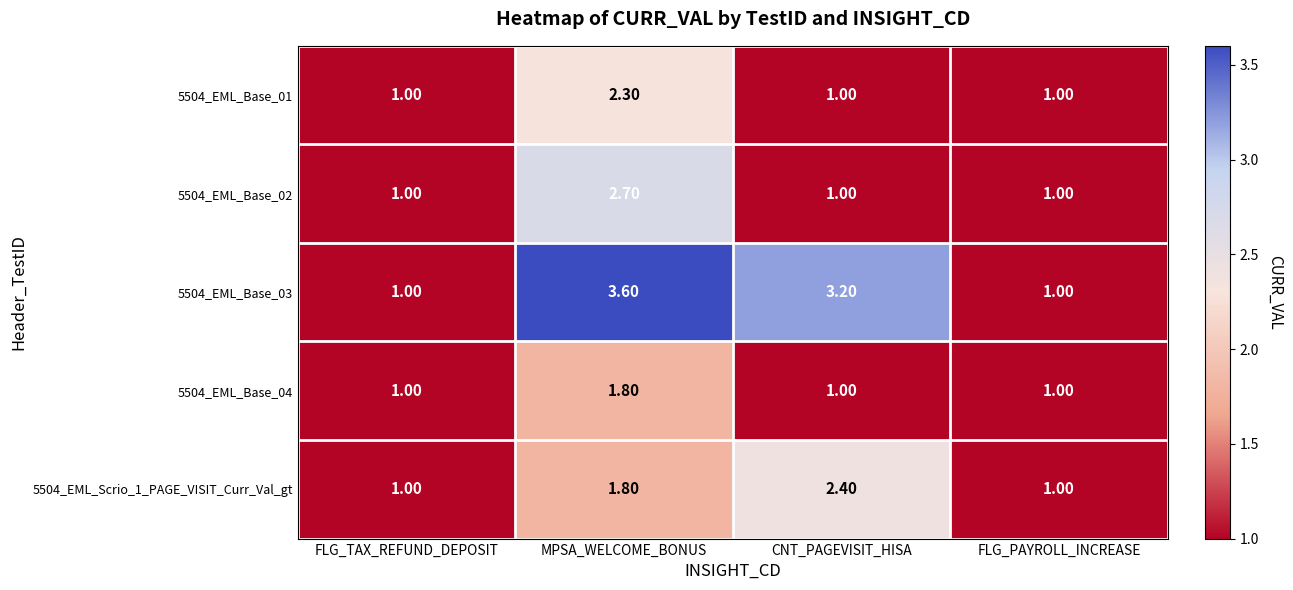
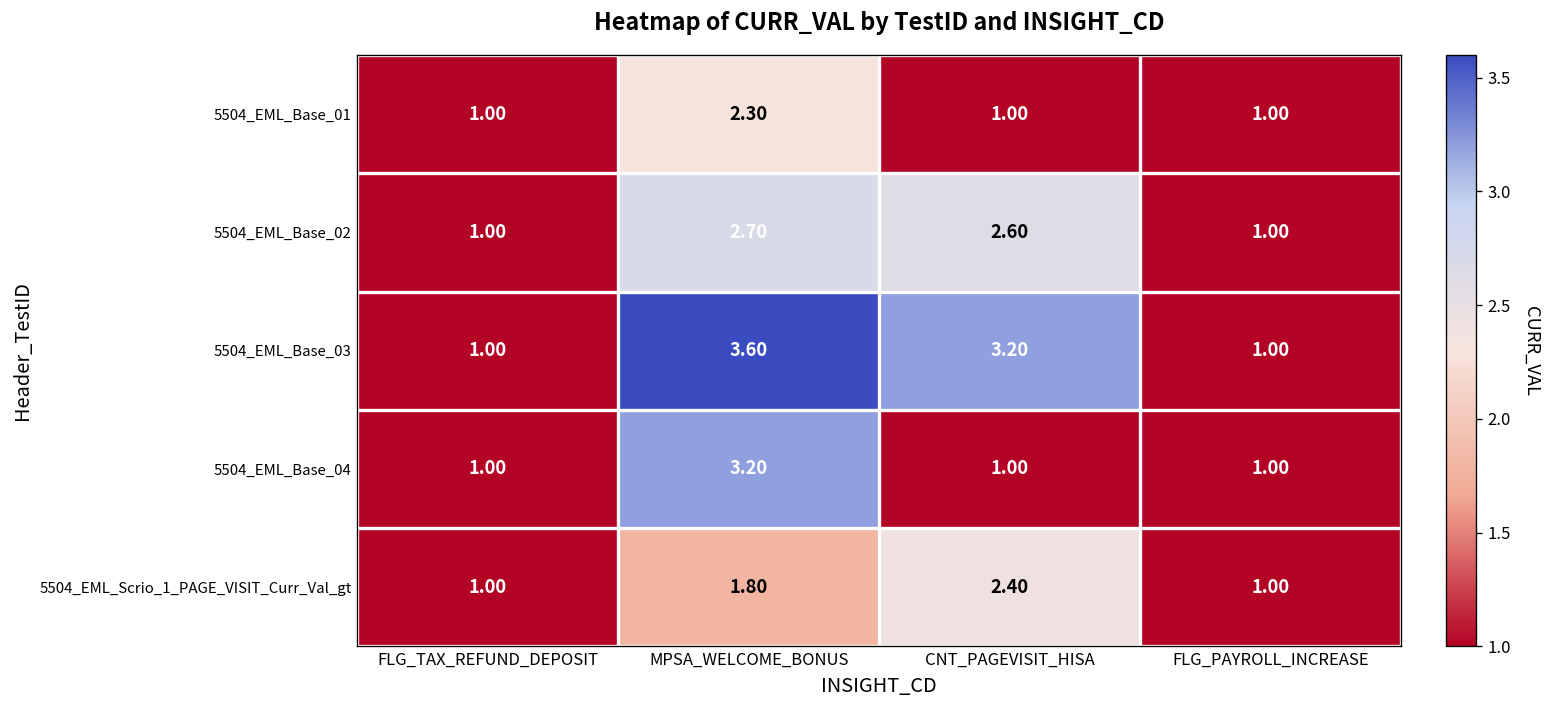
5504_EML_Base_02, CNT_PAGEVISIT_HISA: 1.00 -> 2.60
5504_EML_Base_04, MPSA_WELCOME_BONUS: 1.80 -> 3.20
